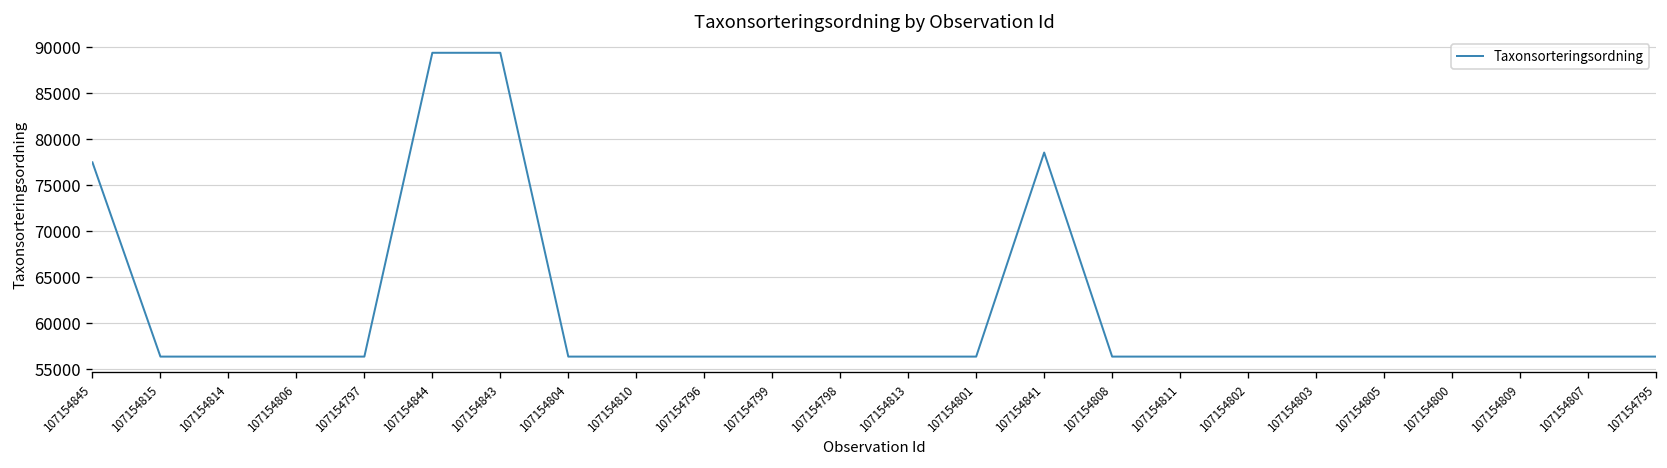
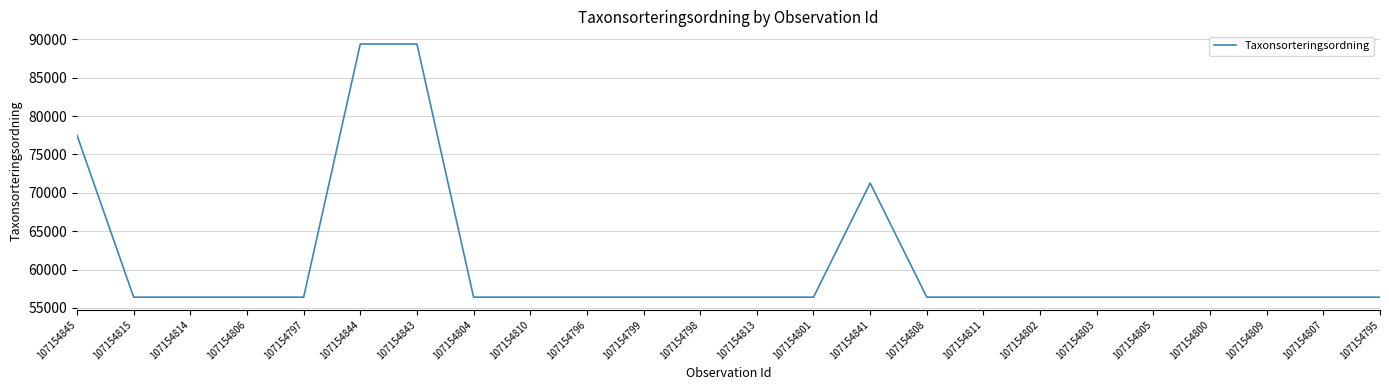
107154841: 79000 -> 71000
